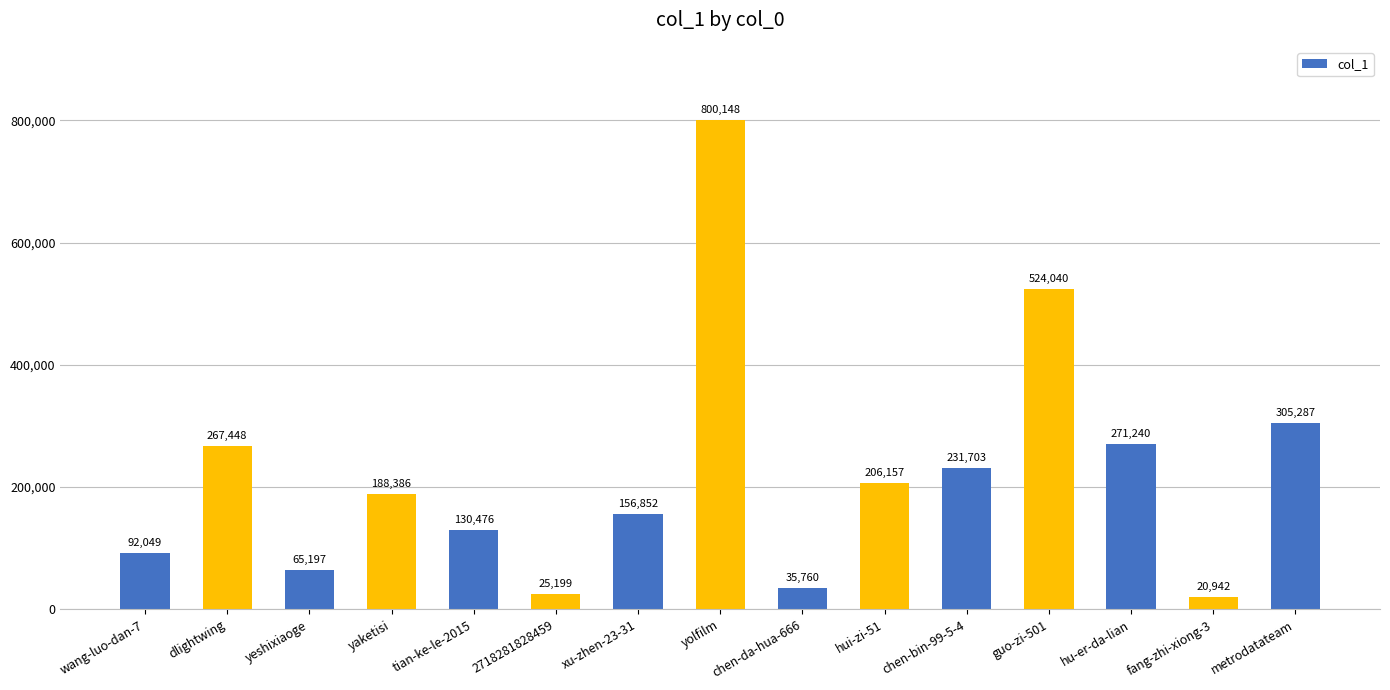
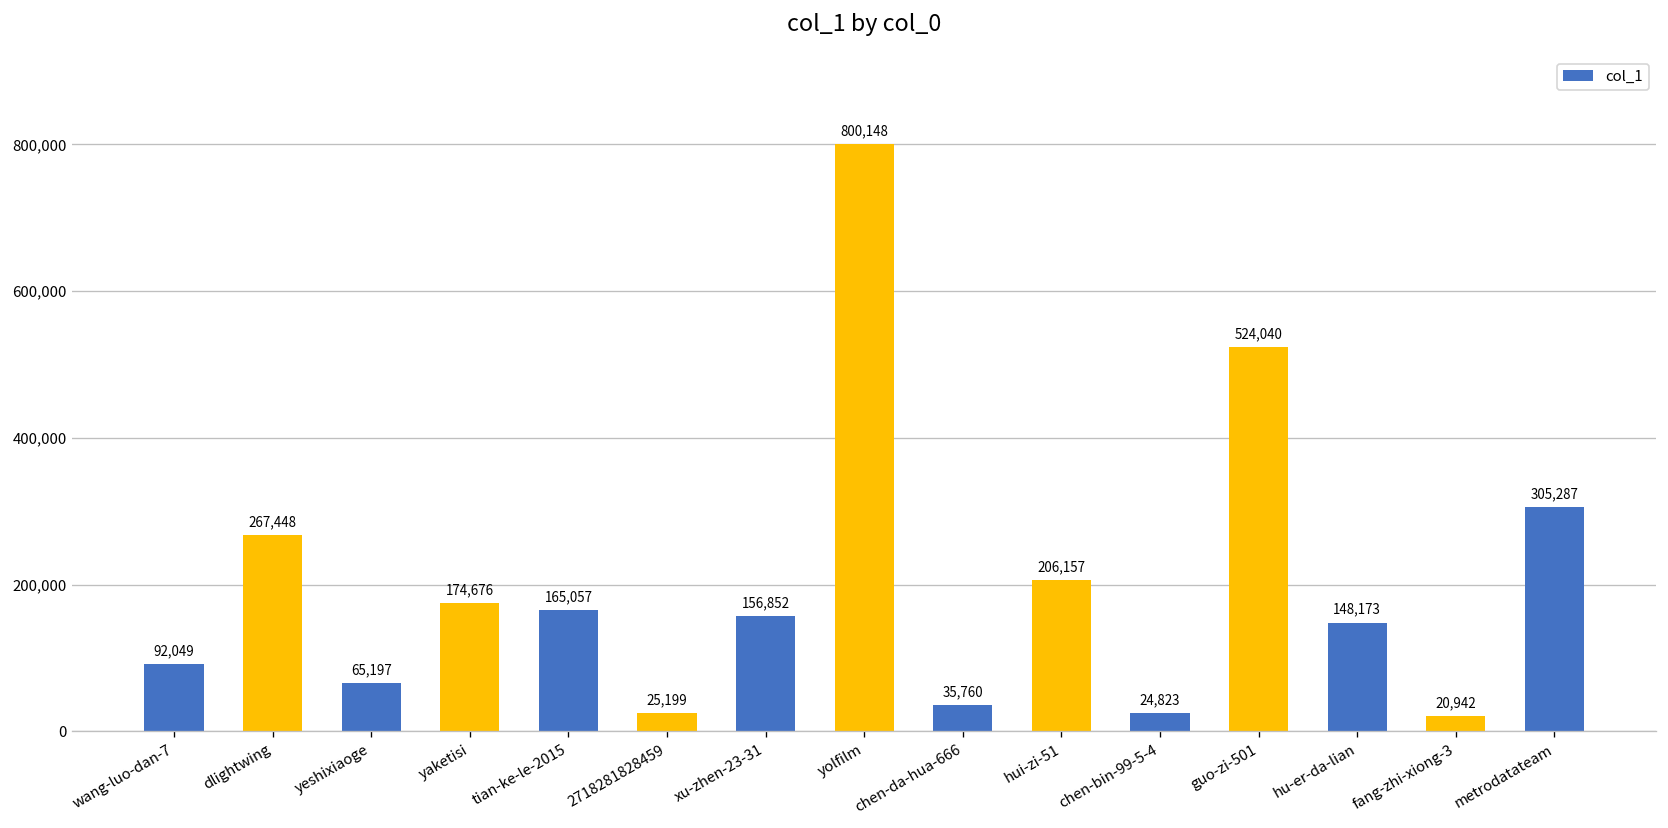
yaketisi: 188,386 -> 174,676
tian-ke-le-2015: 130,476 -> 165,057
chen-bin-99-5-4: 231,703 -> 24,823
hu-er-da-lian: 271,240 -> 148,173
